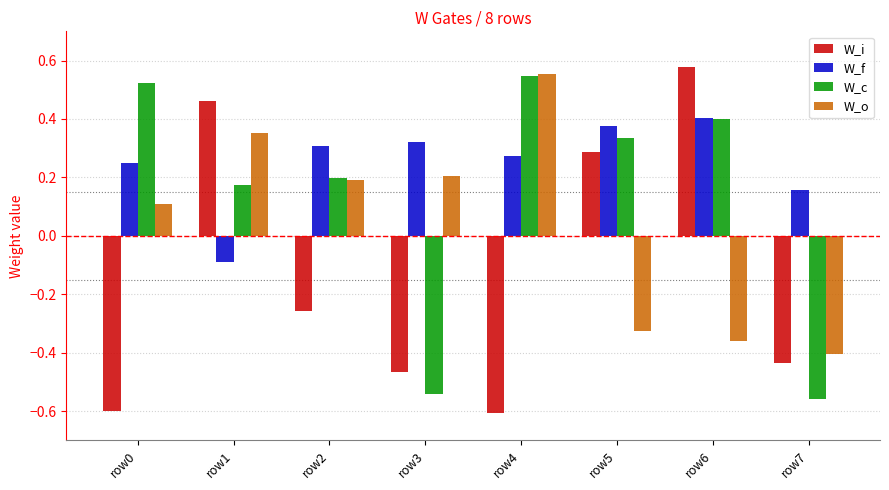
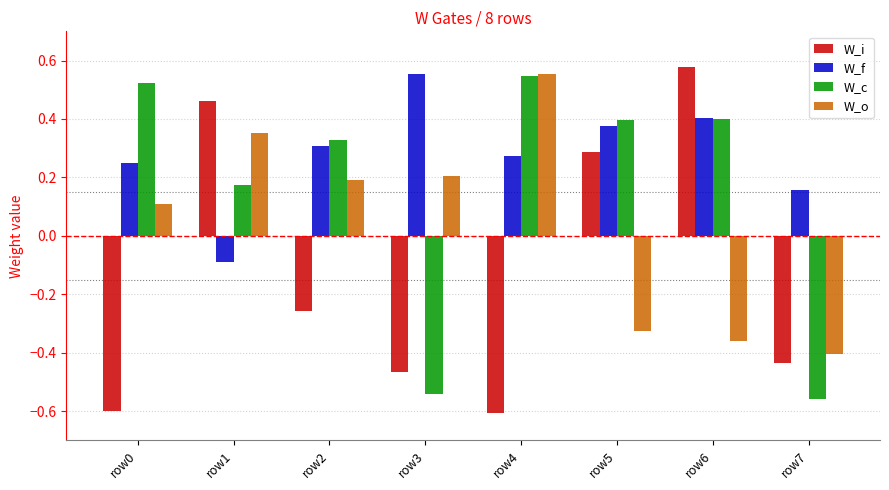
W_c, row2: 0.20 -> 0.33
W_f, row3: 0.32 -> 0.56
W_c, row5: 0.34 -> 0.40
